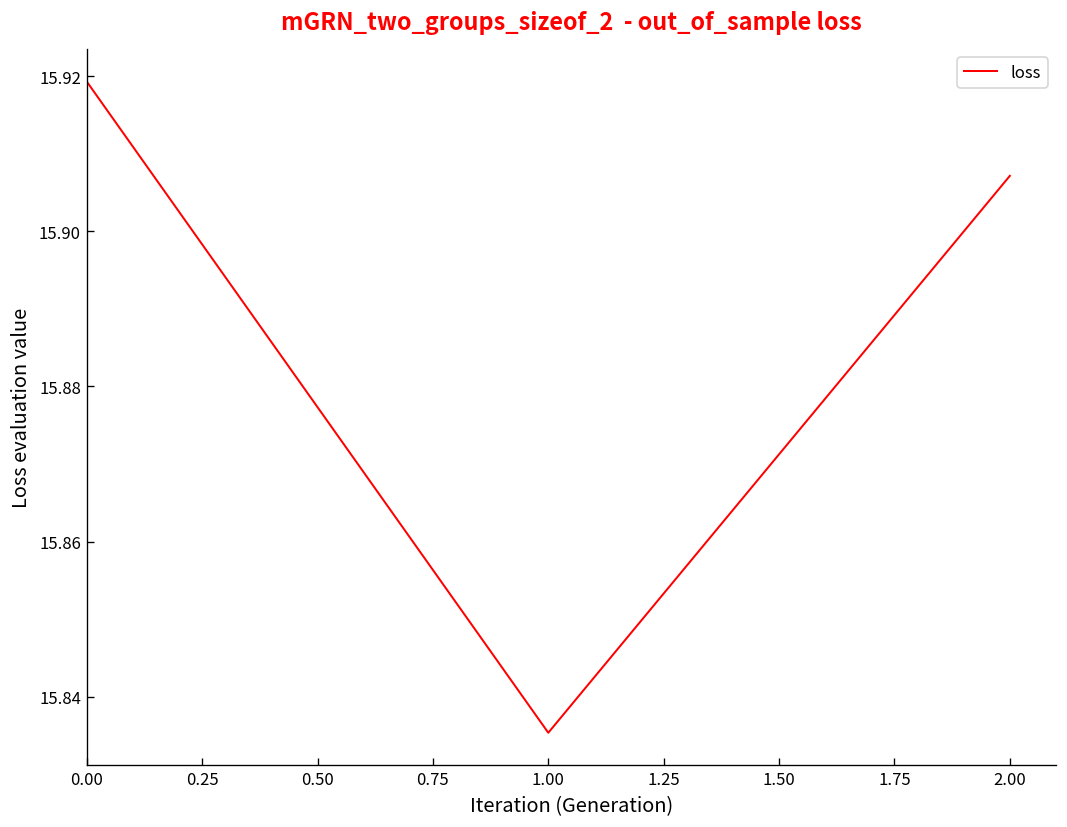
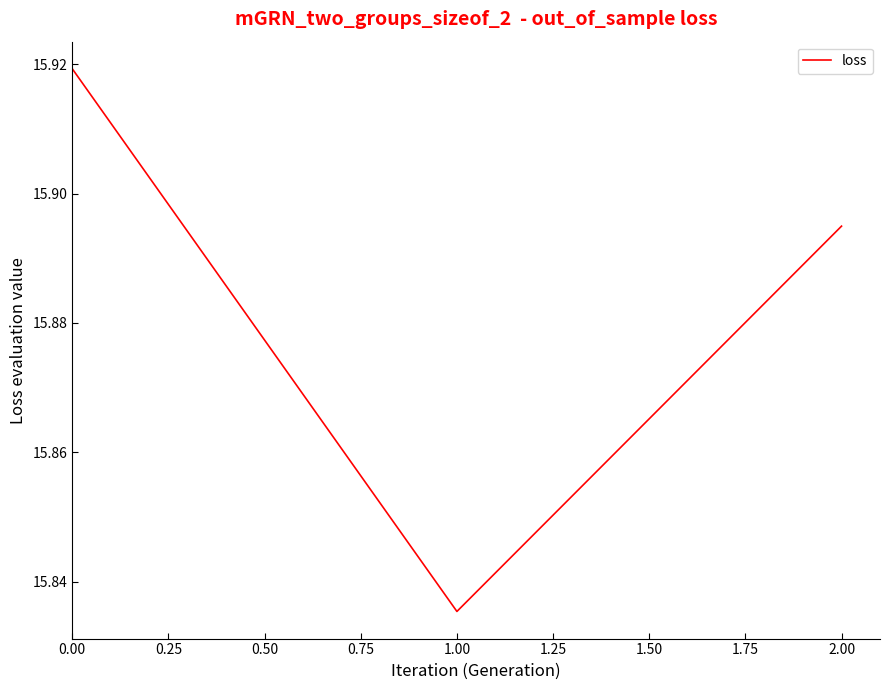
2.00: 15.907 -> 15.895
